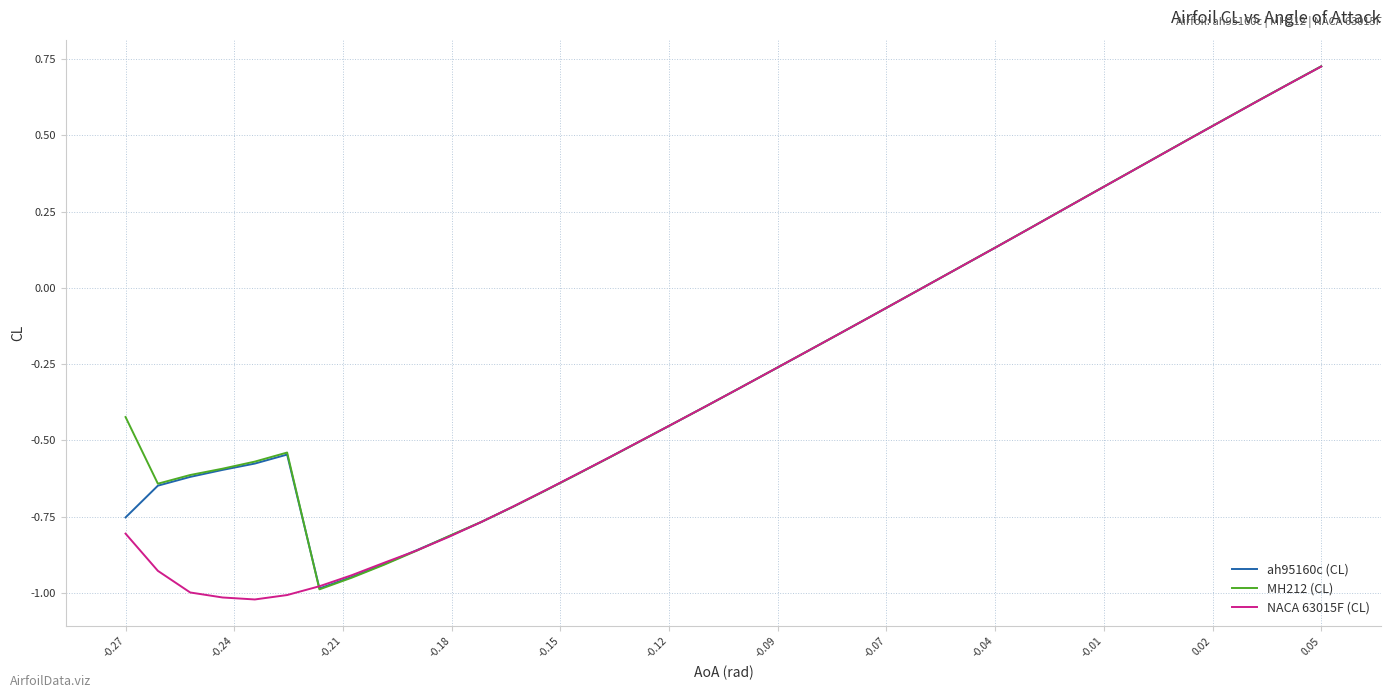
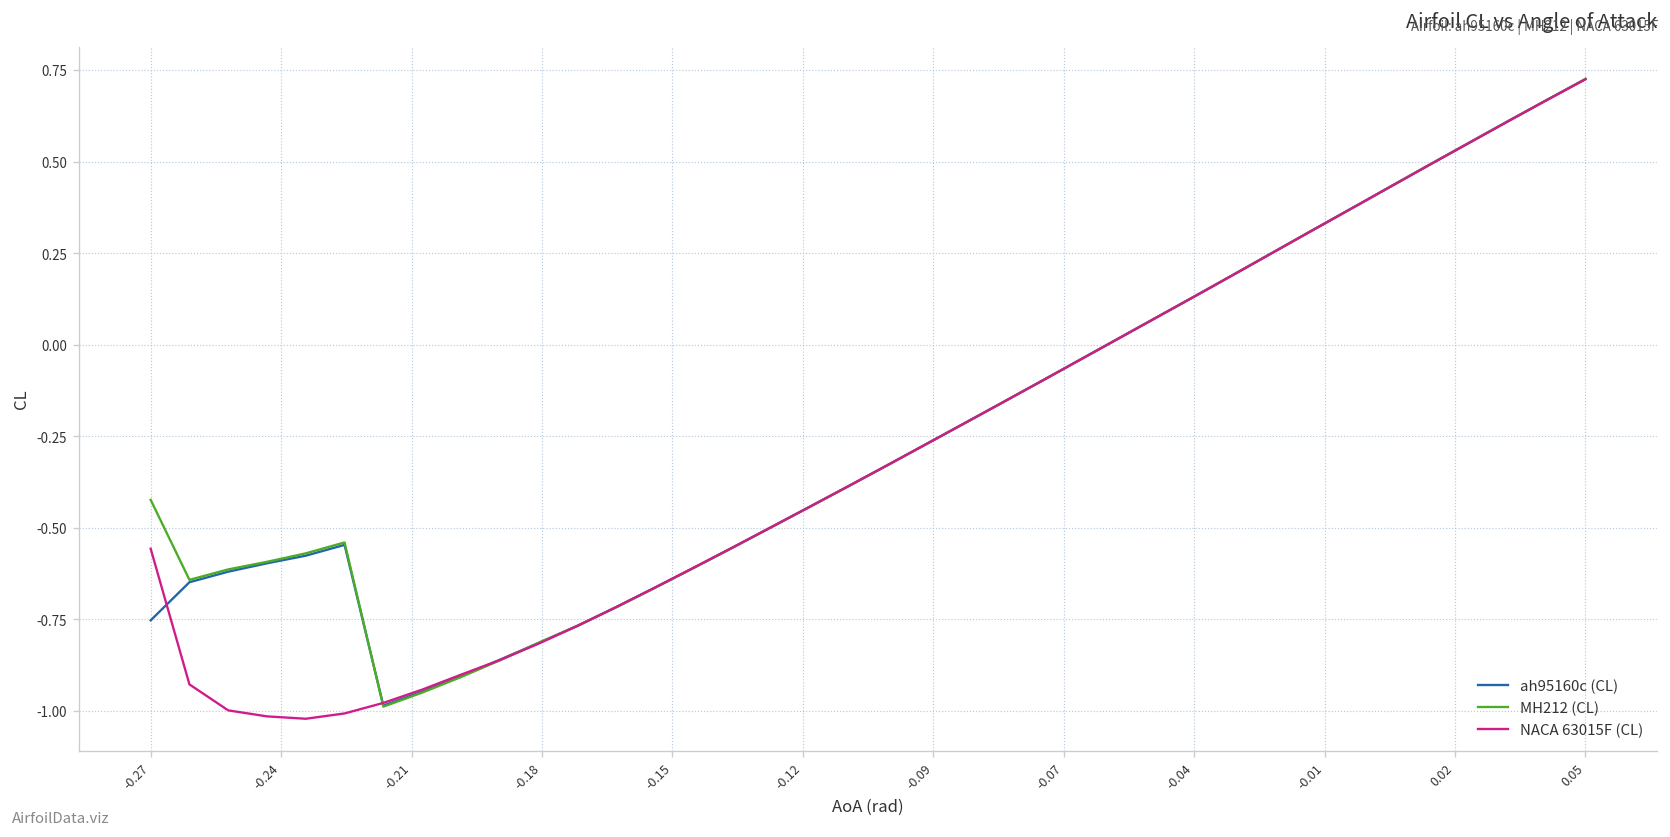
NACA 63015F (CL), -0.27: -0.81 -> -0.56
